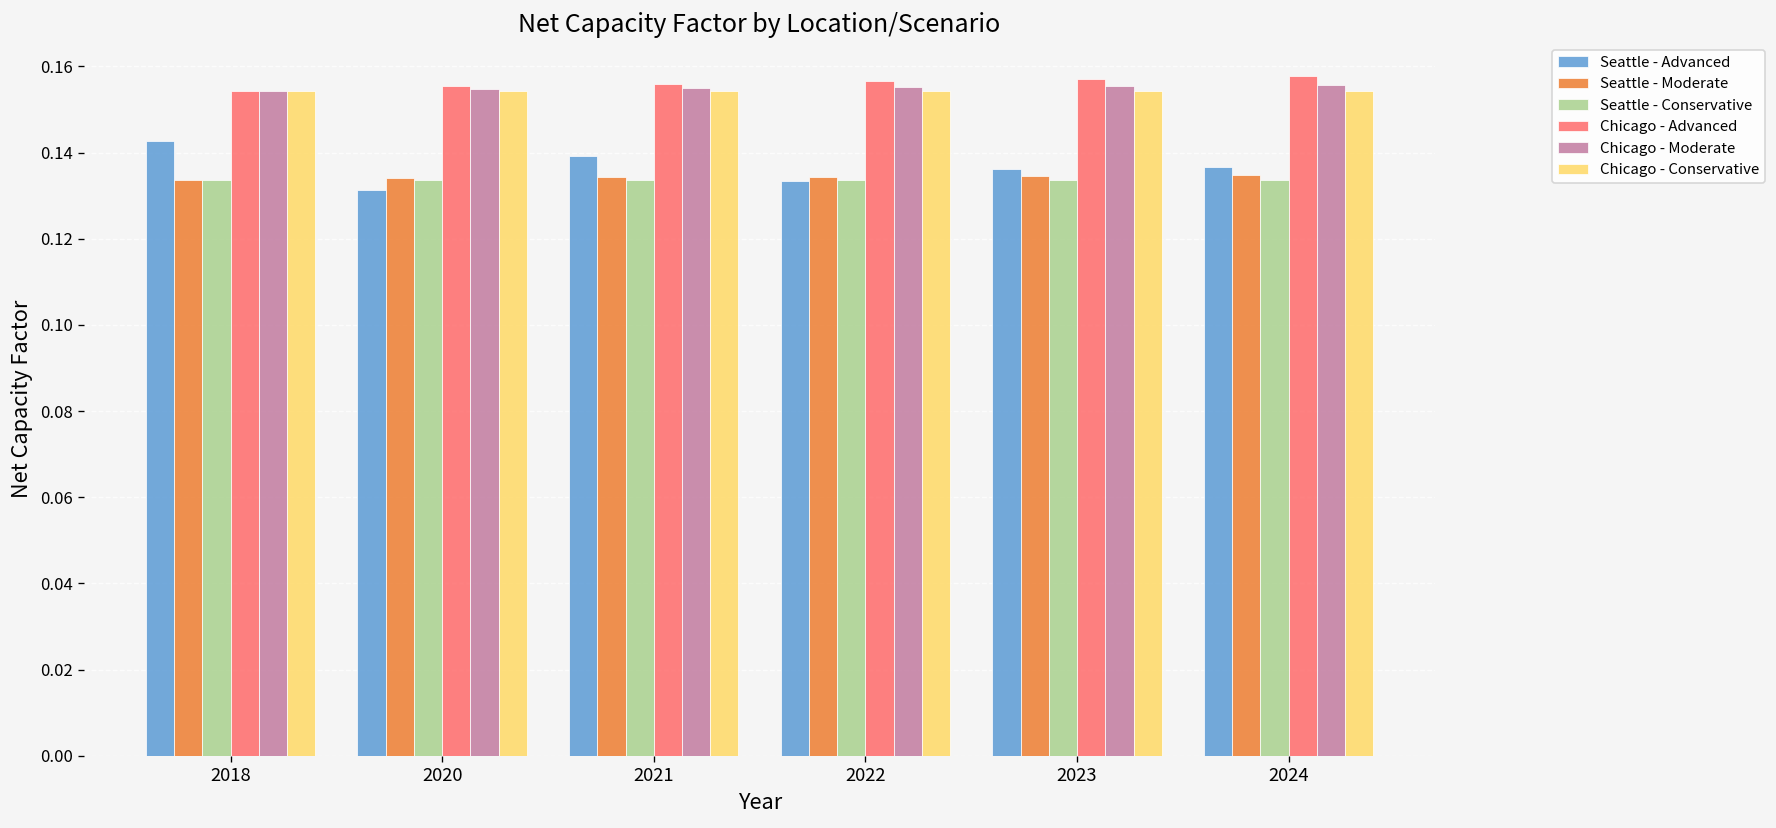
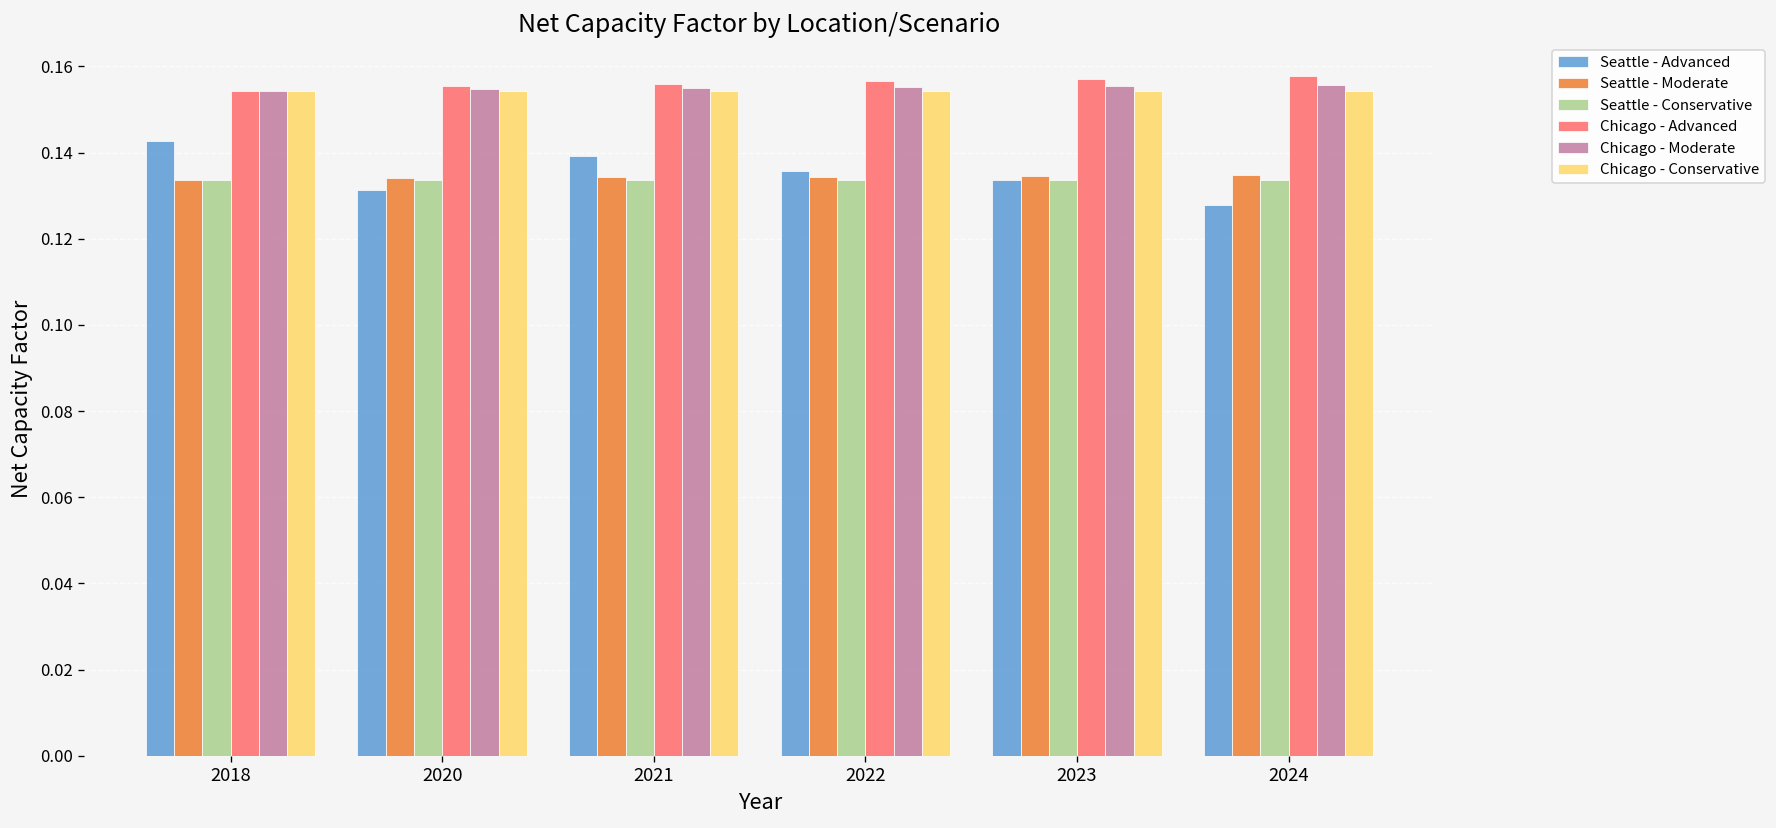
Seattle - Advanced, 2022: 0.133 -> 0.136
Seattle - Advanced, 2023: 0.136 -> 0.134
Seattle - Advanced, 2024: 0.137 -> 0.128
